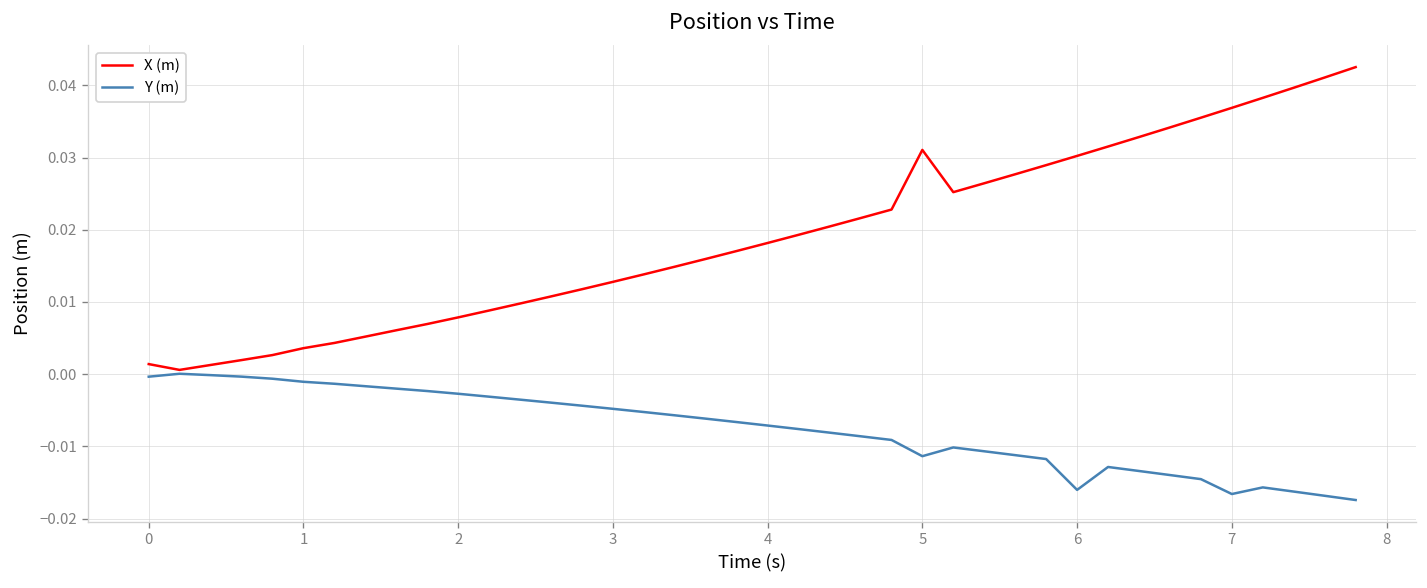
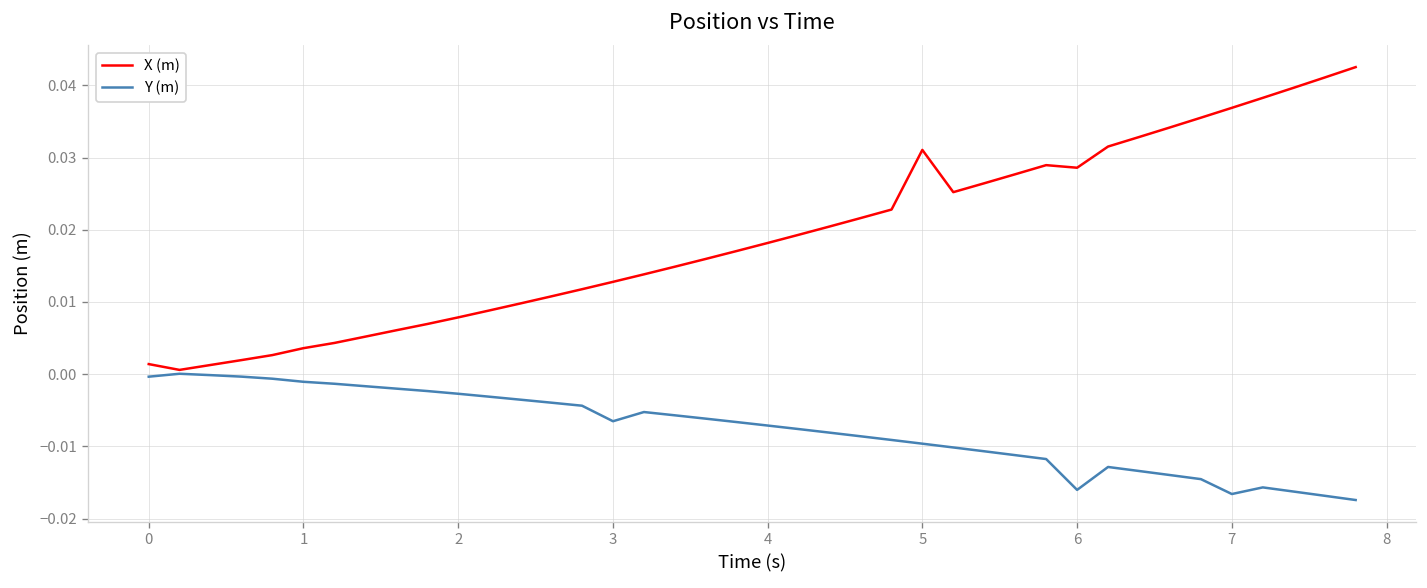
Y (m), 3: -0.005 -> -0.007
Y (m), 5: -0.011 -> -0.010
X (m), 6: 0.030 -> 0.029
